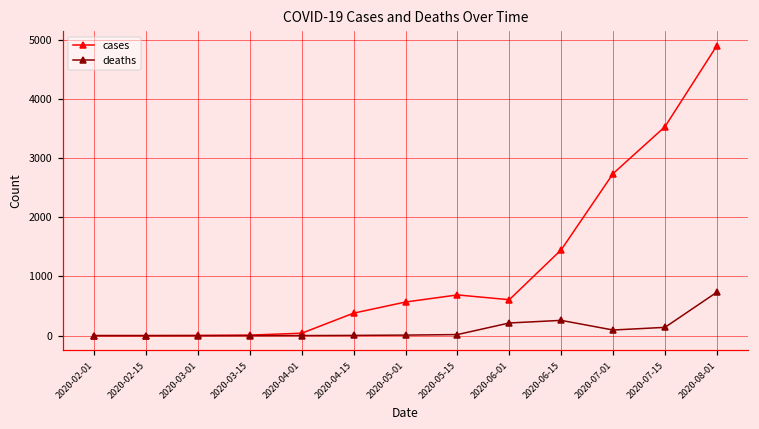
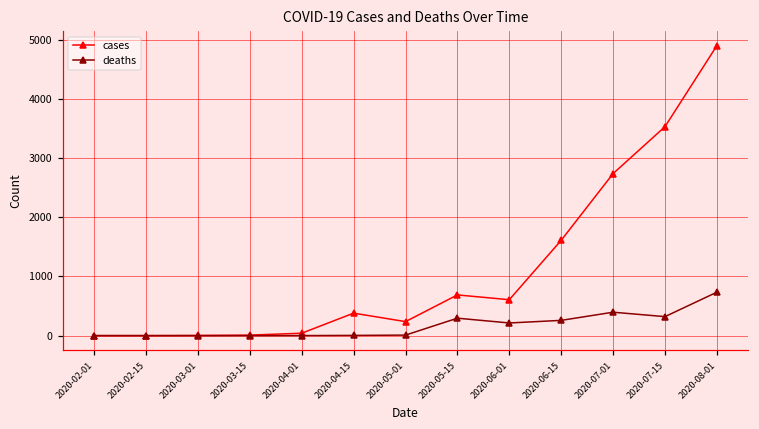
cases, 2020-05-01: 600 -> 200
deaths, 2020-05-15: 0 -> 300
cases, 2020-06-15: 1500 -> 1600
deaths, 2020-07-01: 100 -> 400
deaths, 2020-07-15: 100 -> 300
